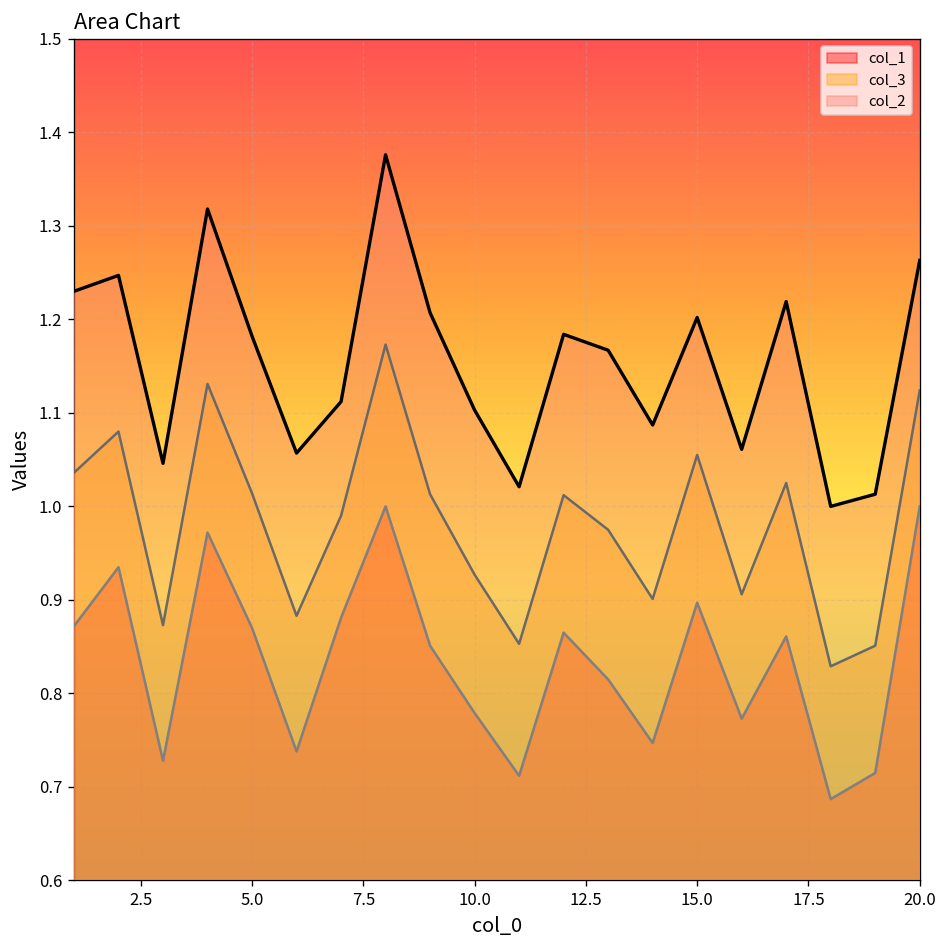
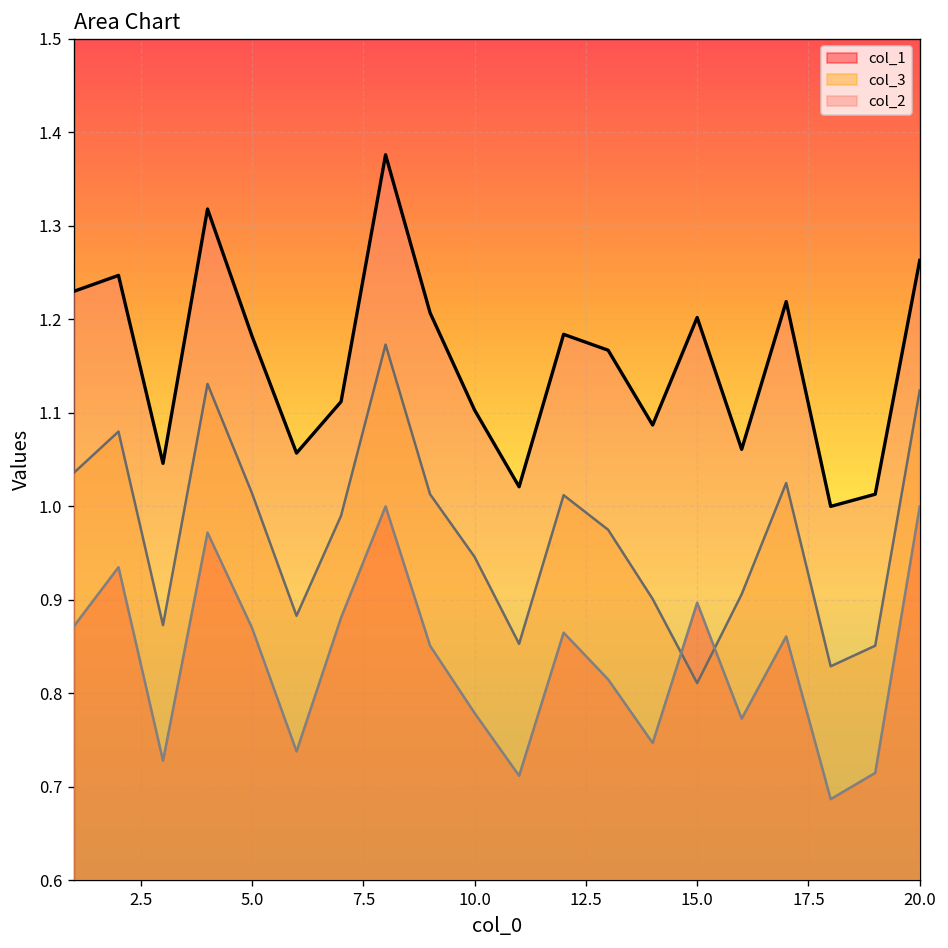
col_3, 10.0: 0.93 -> 0.95
col_3, 15.0: 1.06 -> 0.81
